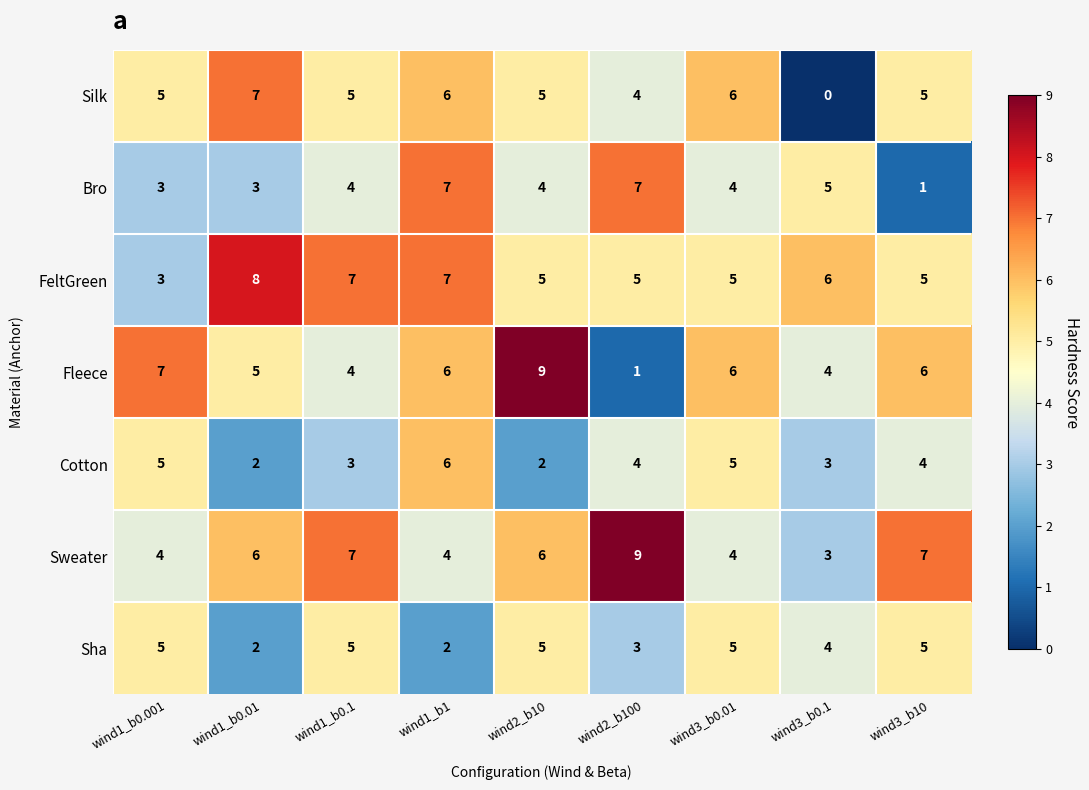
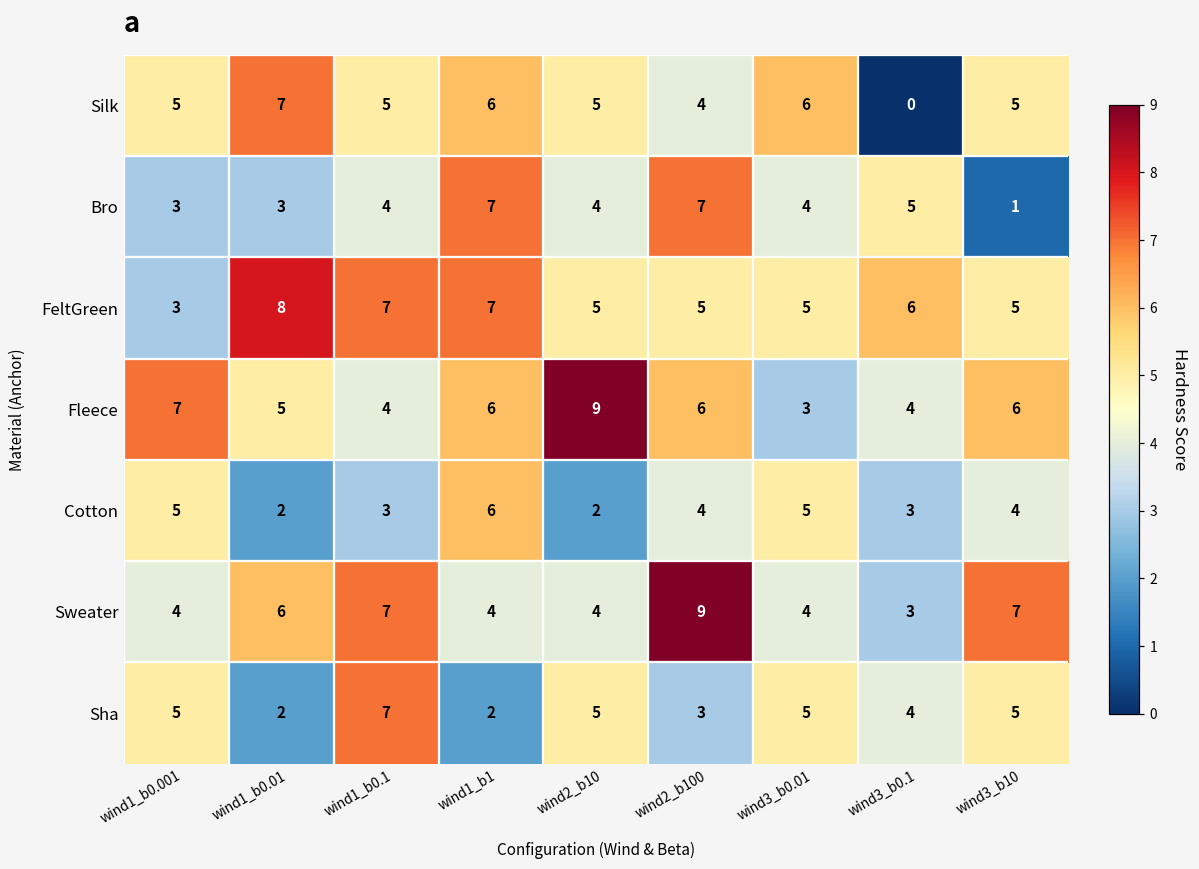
Fleece, wind2_b100: 1 -> 6
Fleece, wind3_b0.01: 6 -> 3
Sweater, wind2_b10: 6 -> 4
Sha, wind1_b0.1: 5 -> 7
